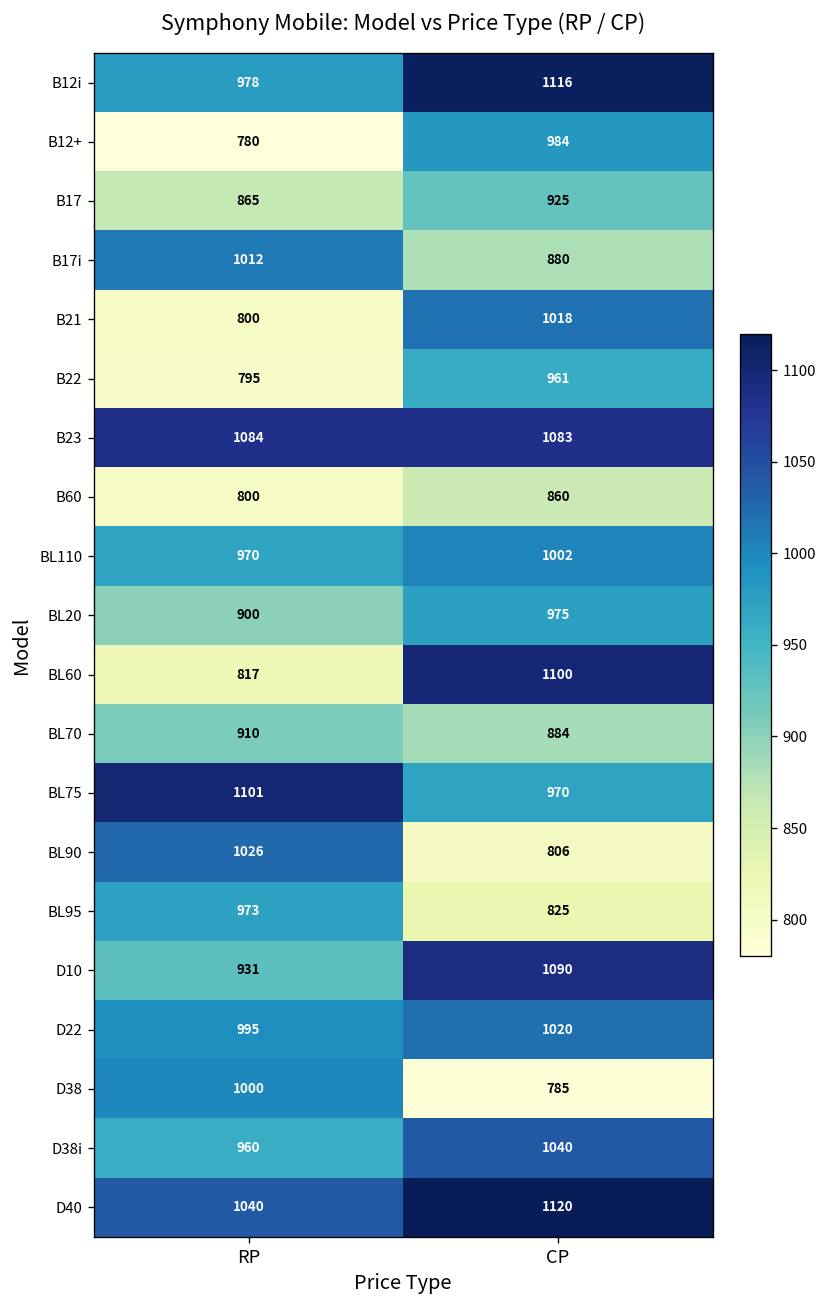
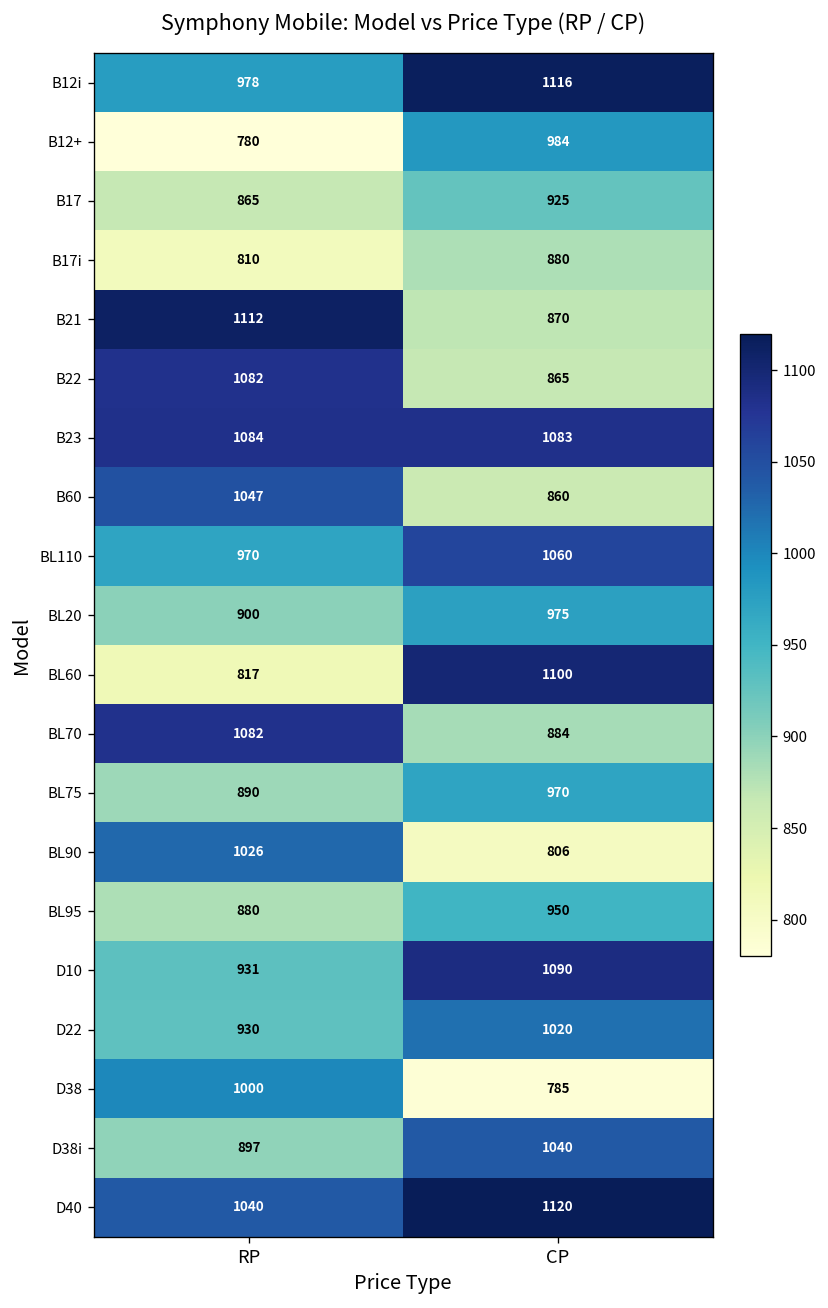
B17i, RP: 1012 -> 810
B21, RP: 800 -> 1112
B21, CP: 1018 -> 870
B22, RP: 795 -> 1082
B22, CP: 961 -> 865
B60, RP: 800 -> 1047
BL110, CP: 1002 -> 1060
BL70, RP: 910 -> 1082
BL75, RP: 1101 -> 890
BL95, RP: 973 -> 880
BL95, CP: 825 -> 950
D22, RP: 995 -> 930
D38i, RP: 960 -> 897
